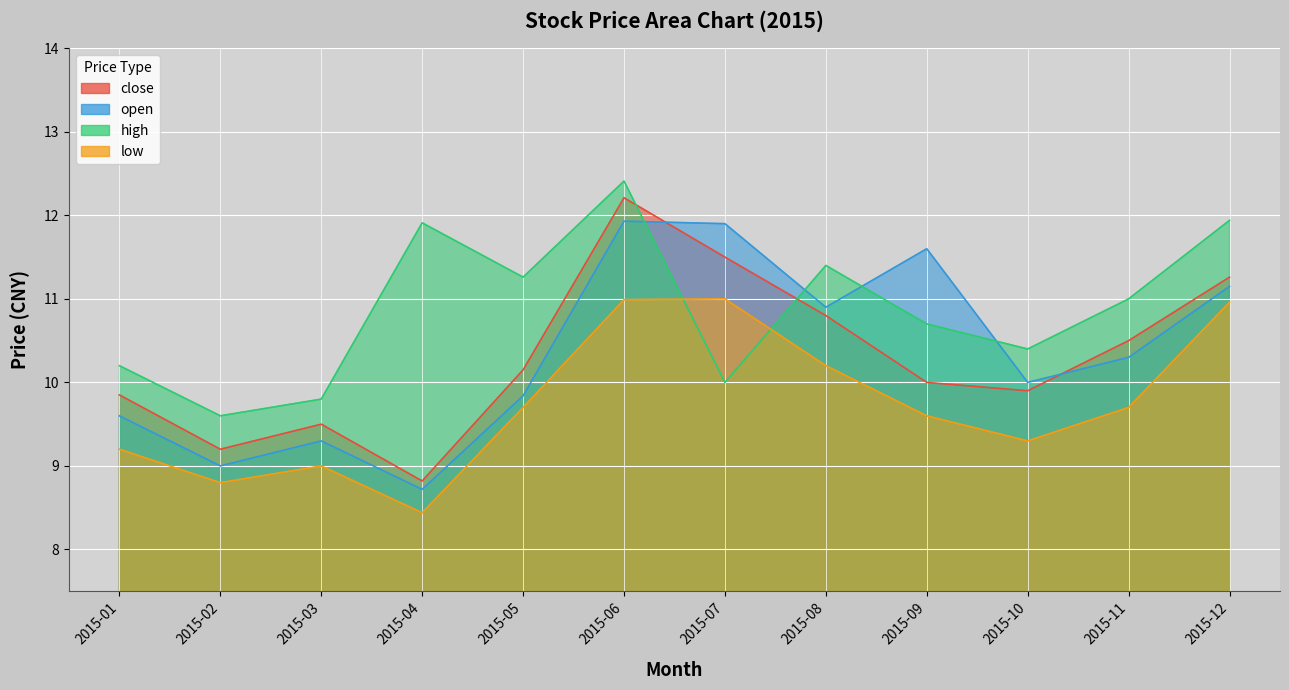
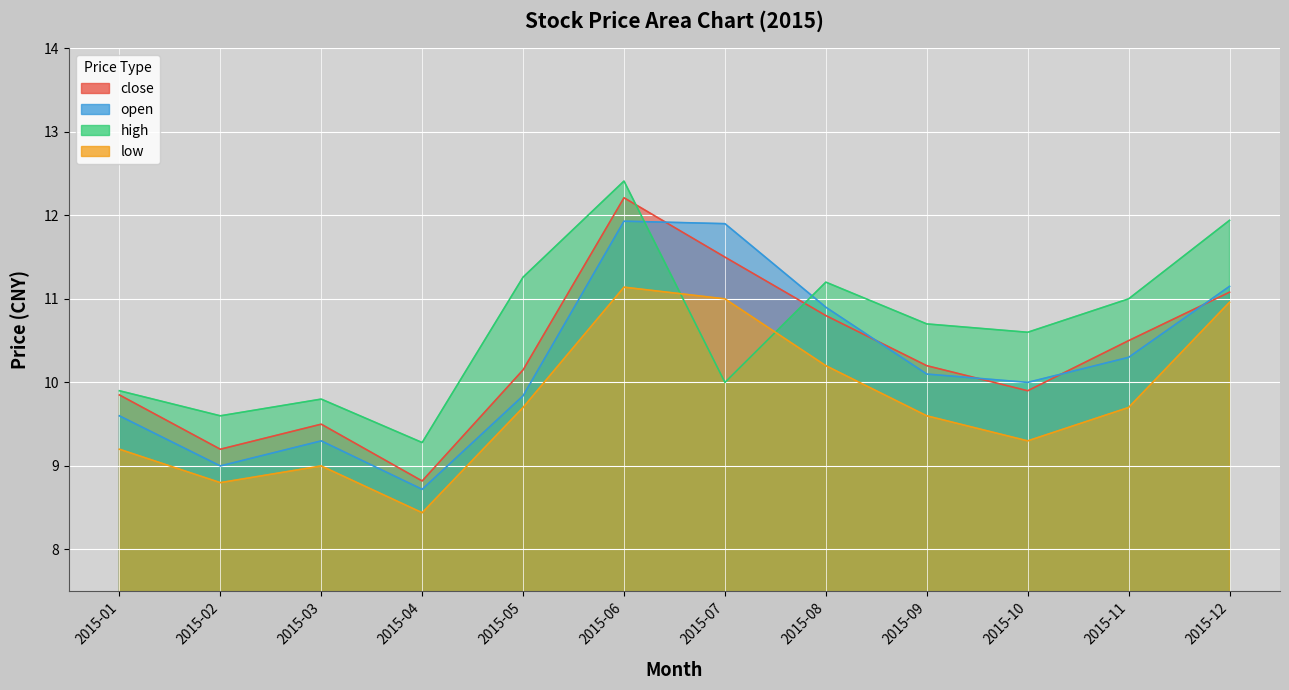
high, 2015-01: 10.2 -> 9.9
high, 2015-04: 11.9 -> 9.3
low, 2015-06: 11.0 -> 11.1
high, 2015-08: 11.4 -> 11.2
close, 2015-09: 10.0 -> 10.2
open, 2015-09: 11.6 -> 10.1
high, 2015-10: 10.4 -> 10.6
close, 2015-12: 11.3 -> 11.1
